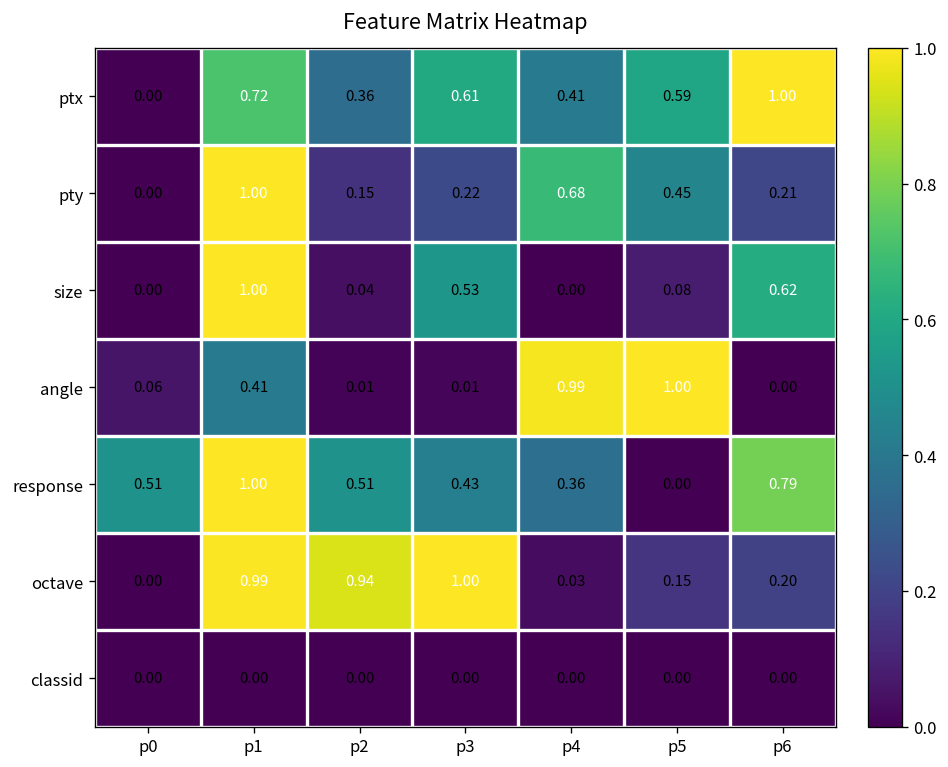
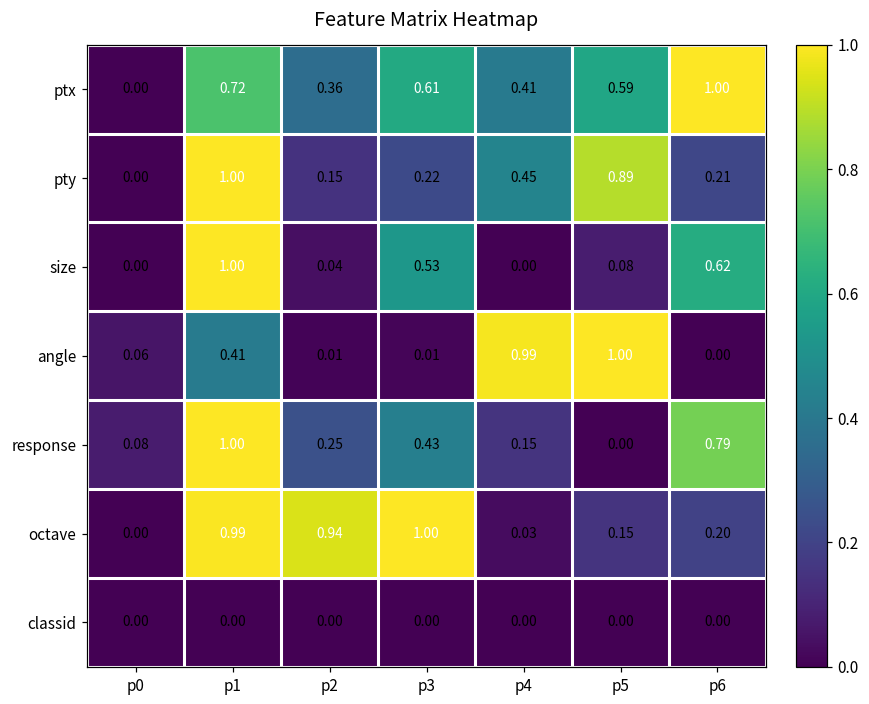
pty, p4: 0.68 -> 0.45
pty, p5: 0.45 -> 0.89
response, p0: 0.51 -> 0.08
response, p2: 0.51 -> 0.25
response, p4: 0.36 -> 0.15
